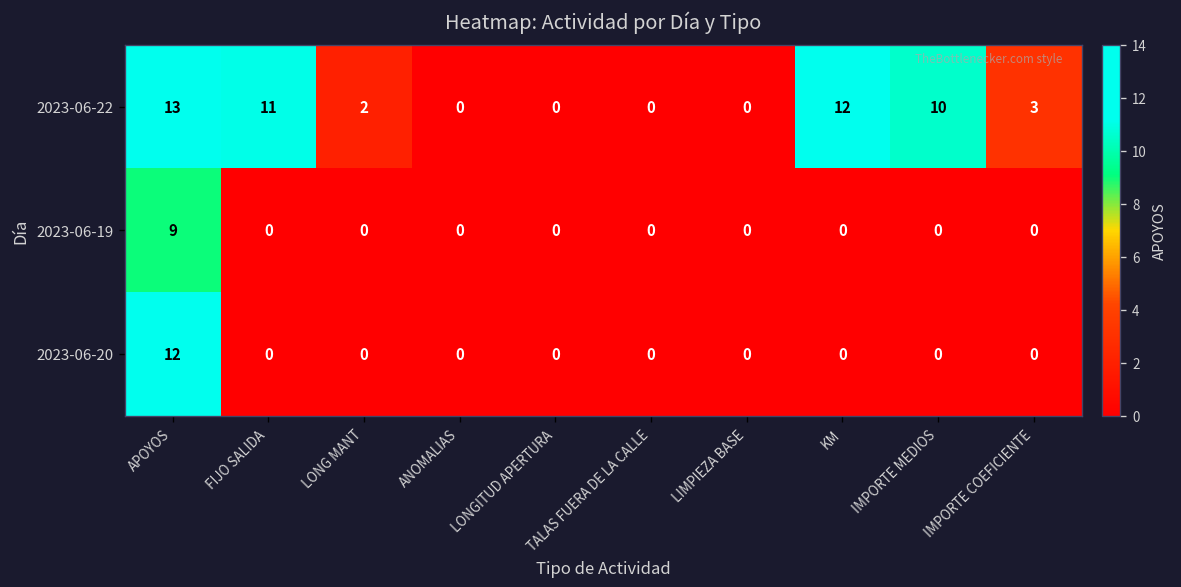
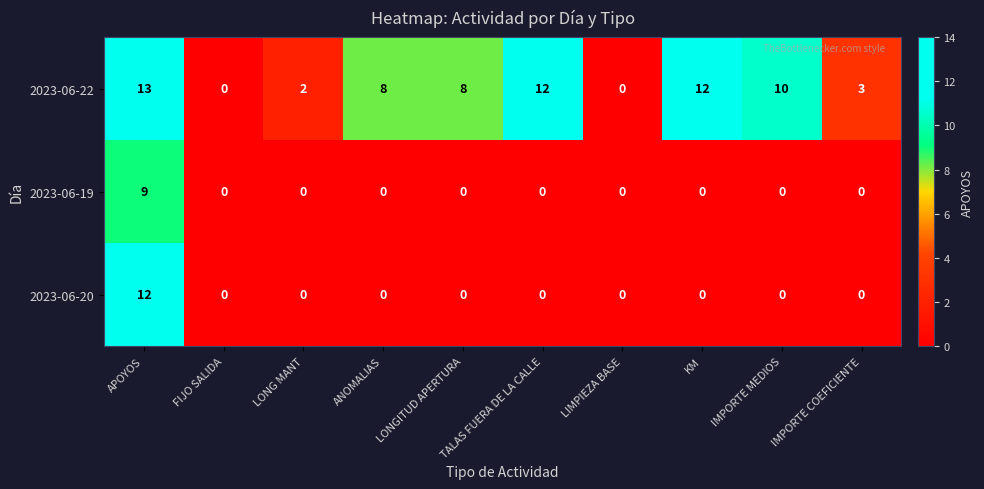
2023-06-22, FIJO SALIDA: 11 -> 0
2023-06-22, ANOMALIAS: 0 -> 8
2023-06-22, LONGITUD APERTURA: 0 -> 8
2023-06-22, TALAS FUERA DE LA CALLE: 0 -> 12
